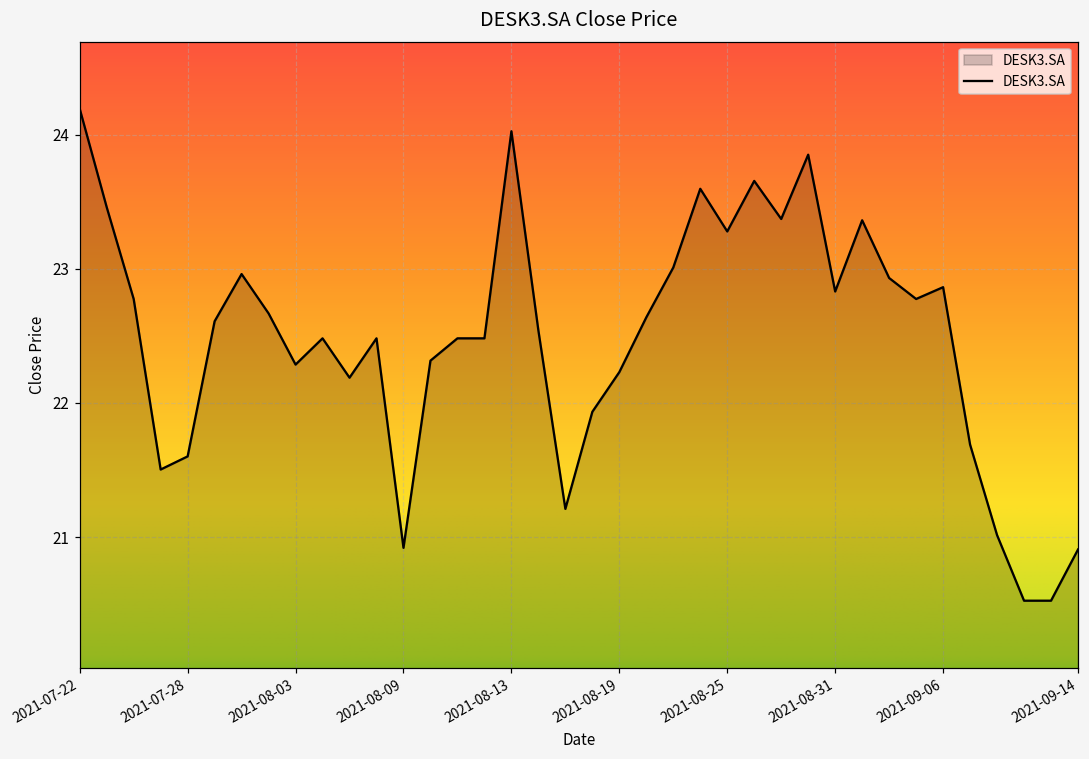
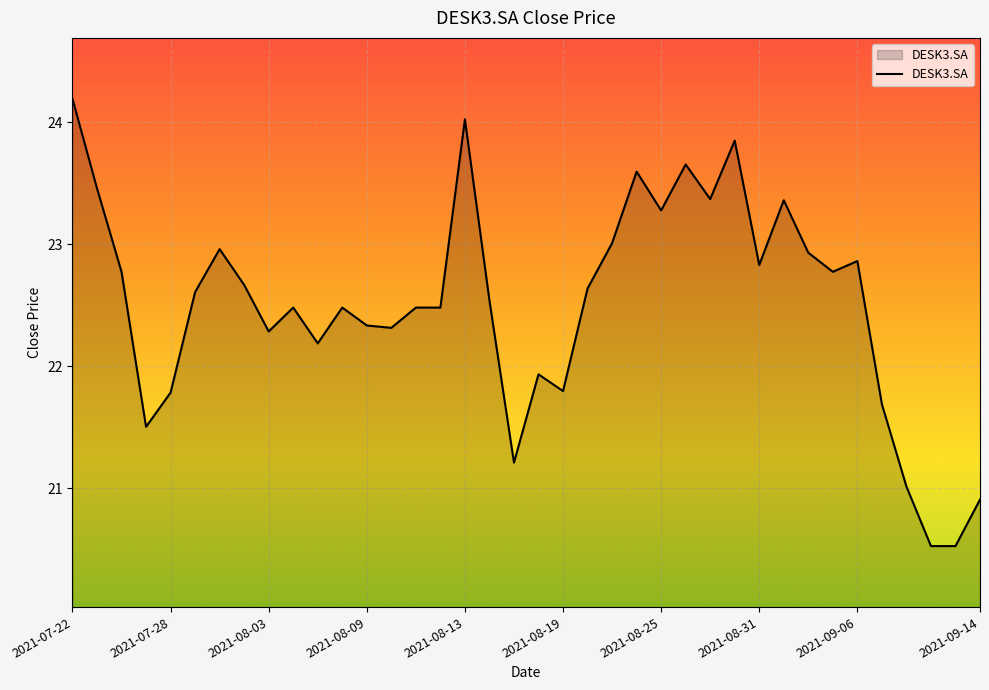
2021-07-28: 21.60 -> 21.78
2021-08-09: 20.92 -> 22.33
2021-08-19: 22.23 -> 21.80
